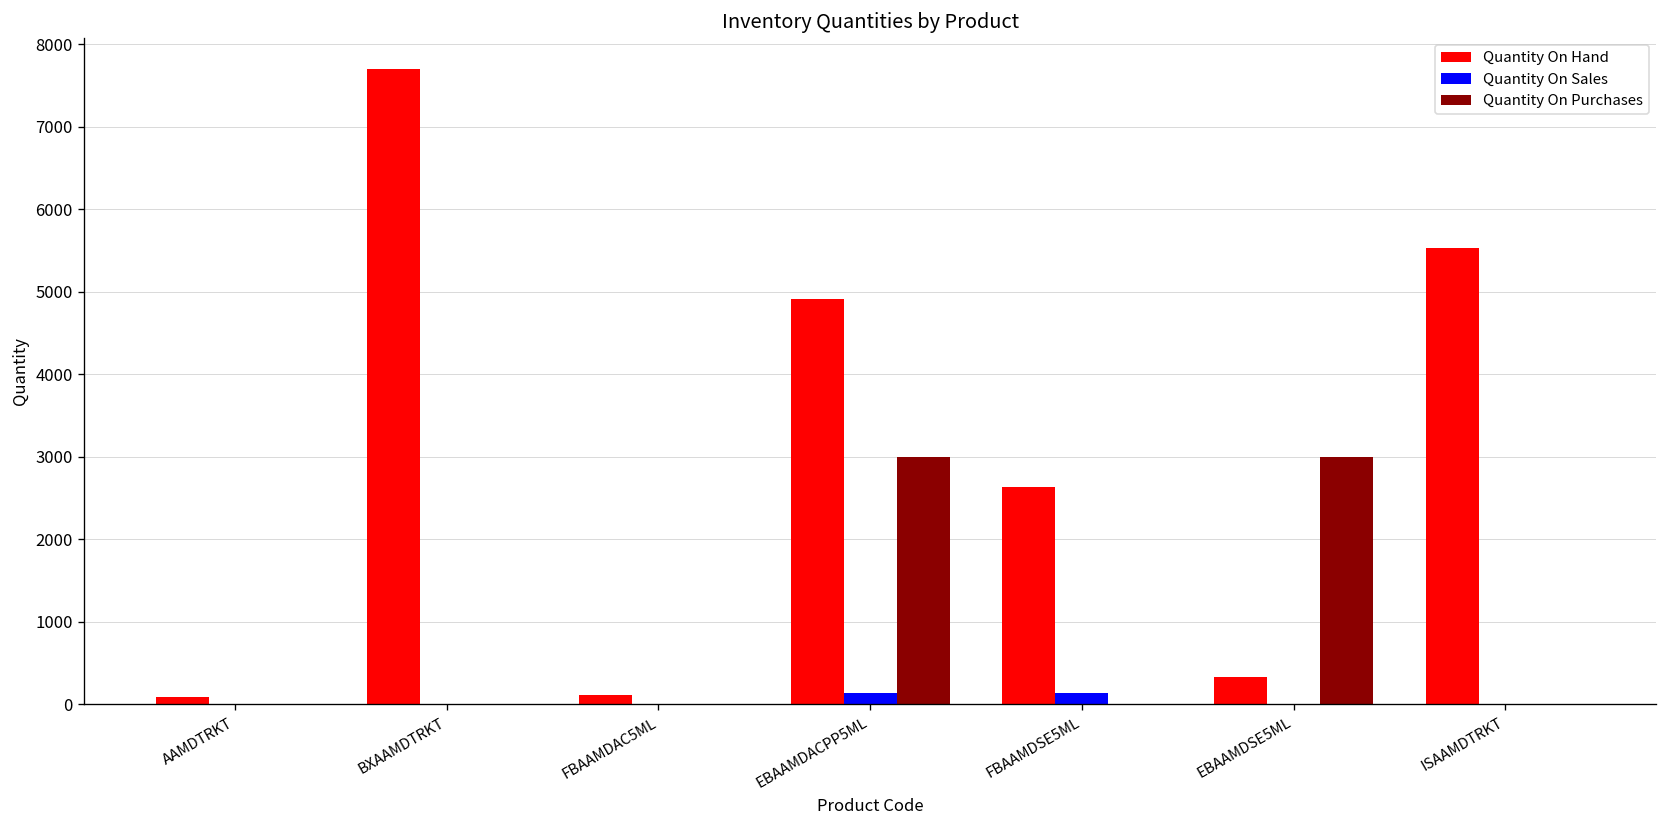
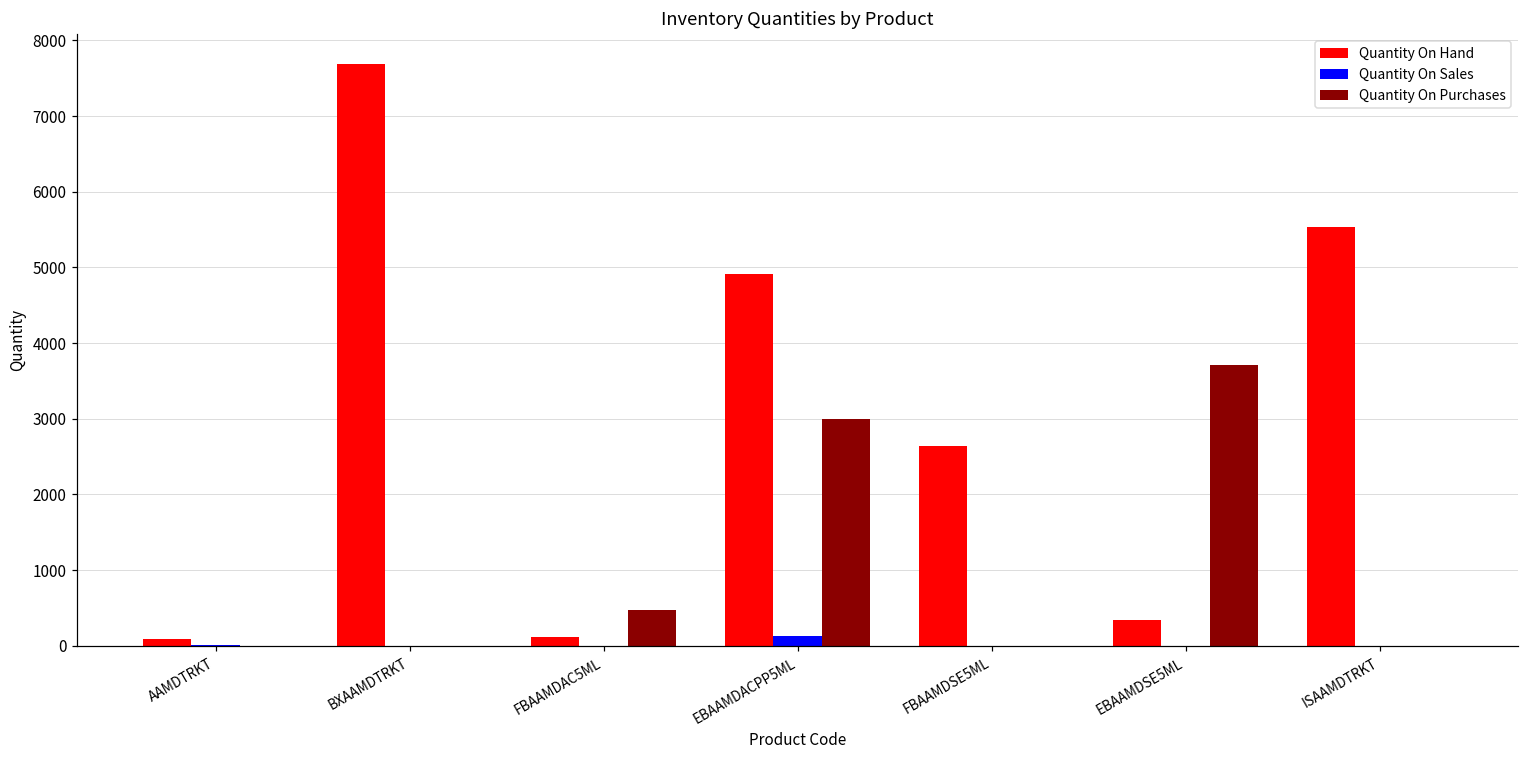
Quantity On Purchases, FBAAMDAC5ML: 0 -> 500
Quantity On Sales, FBAAMDSE5ML: 100 -> 0
Quantity On Purchases, EBAAMDSE5ML: 3000 -> 3700
